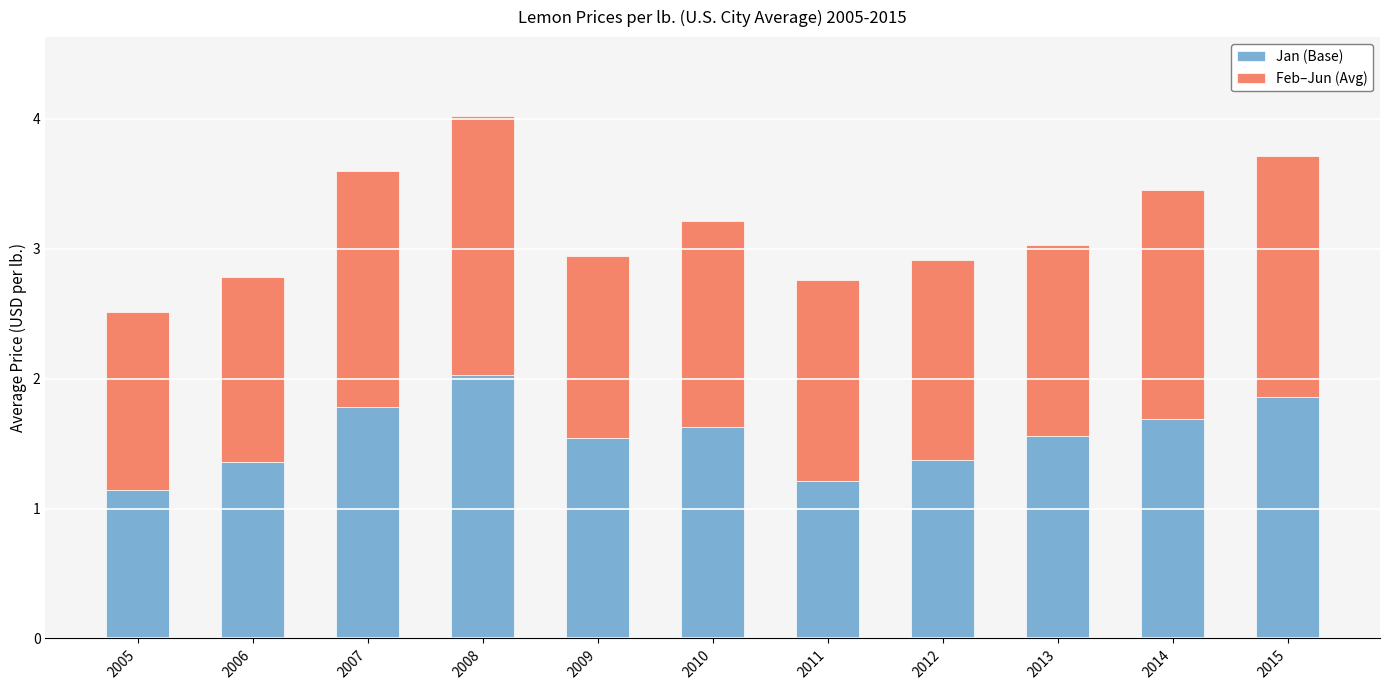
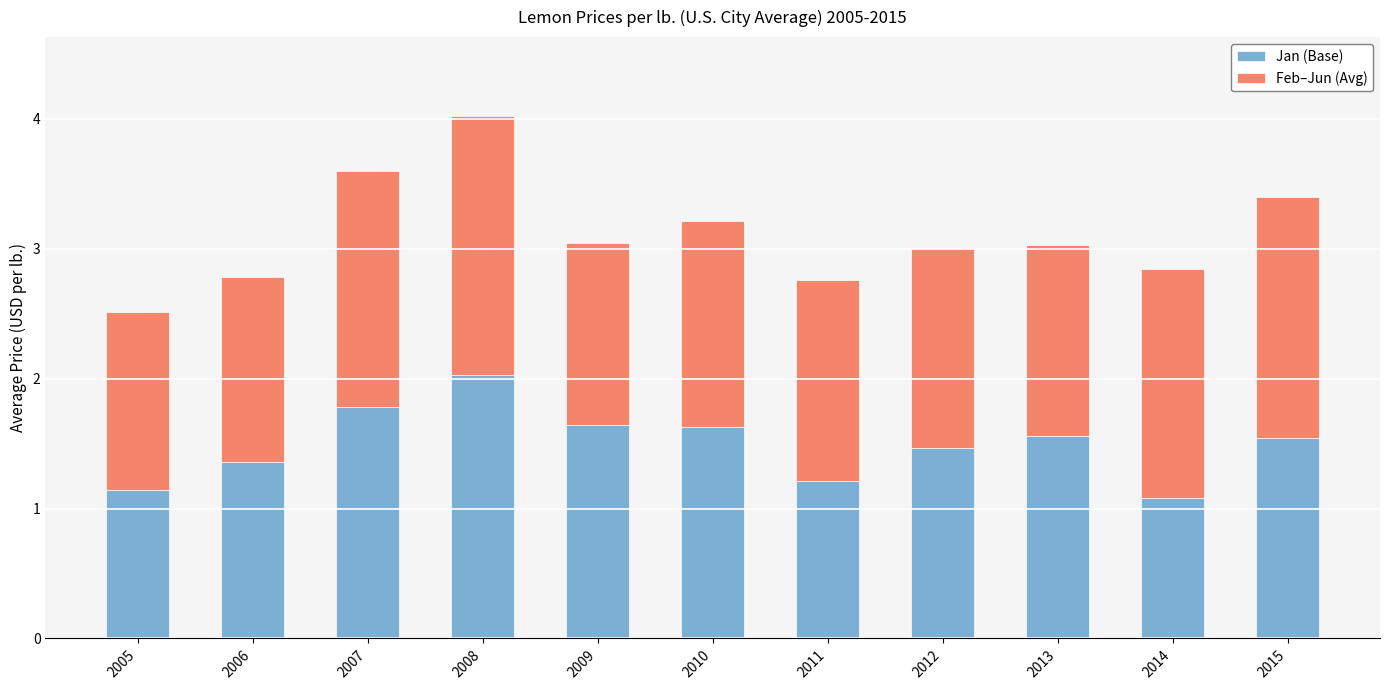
Jan (Base), 2009: 1.54 -> 1.64
Jan (Base), 2012: 1.37 -> 1.47
Jan (Base), 2014: 1.69 -> 1.08
Jan (Base), 2015: 1.86 -> 1.54
